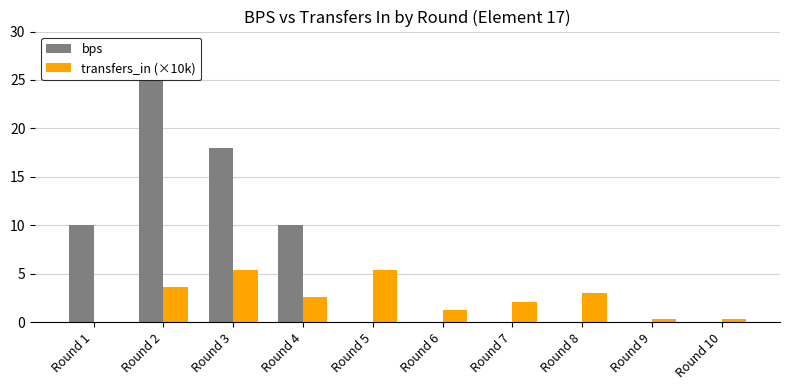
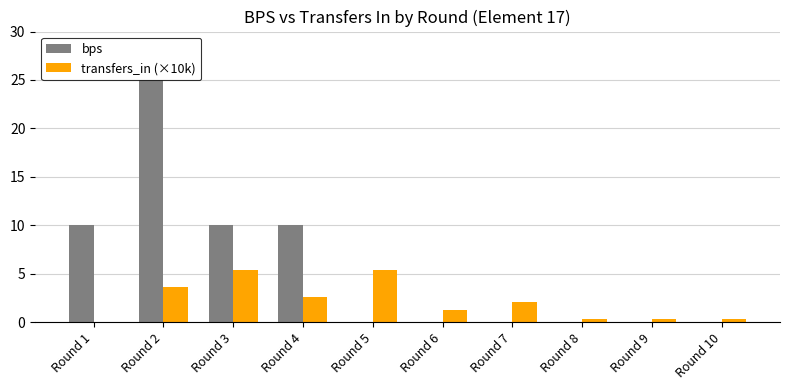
bps, Round 3: 18 -> 10
transfers_in (×10k), Round 8: 3 -> 0
